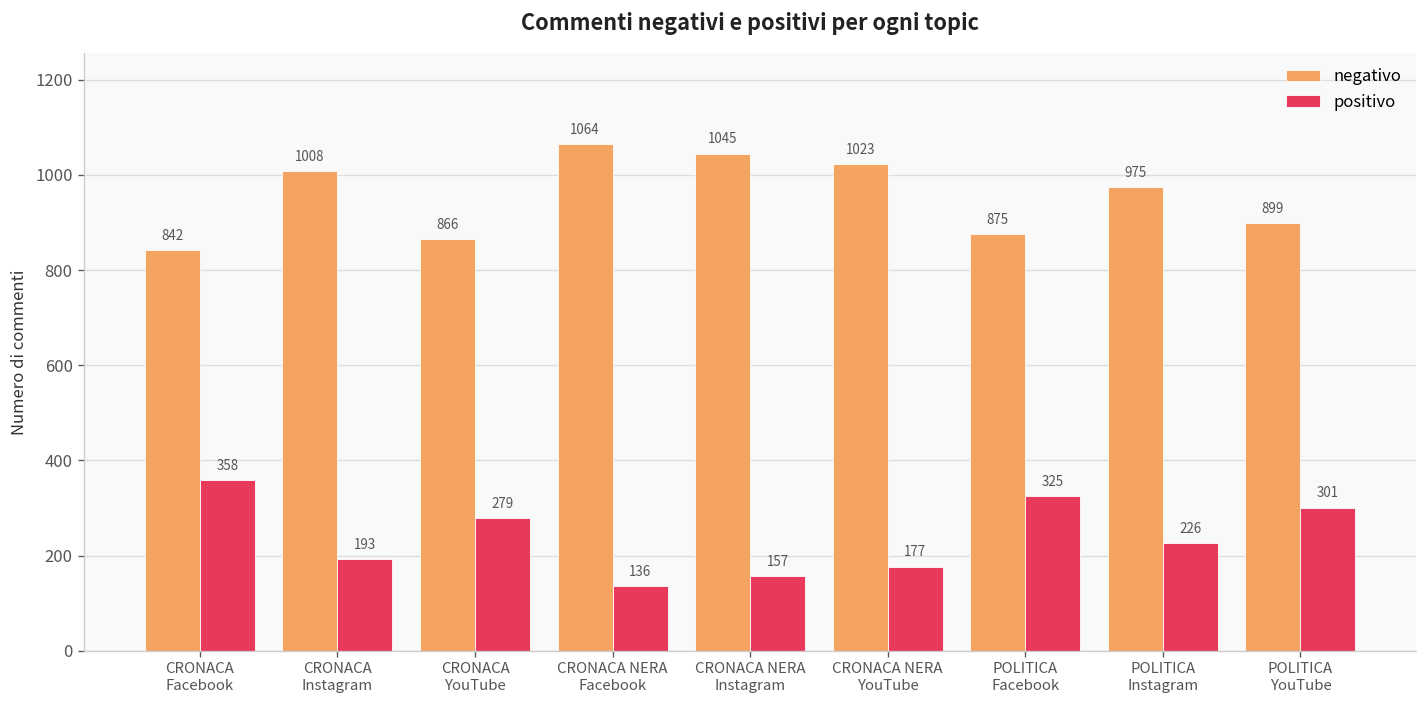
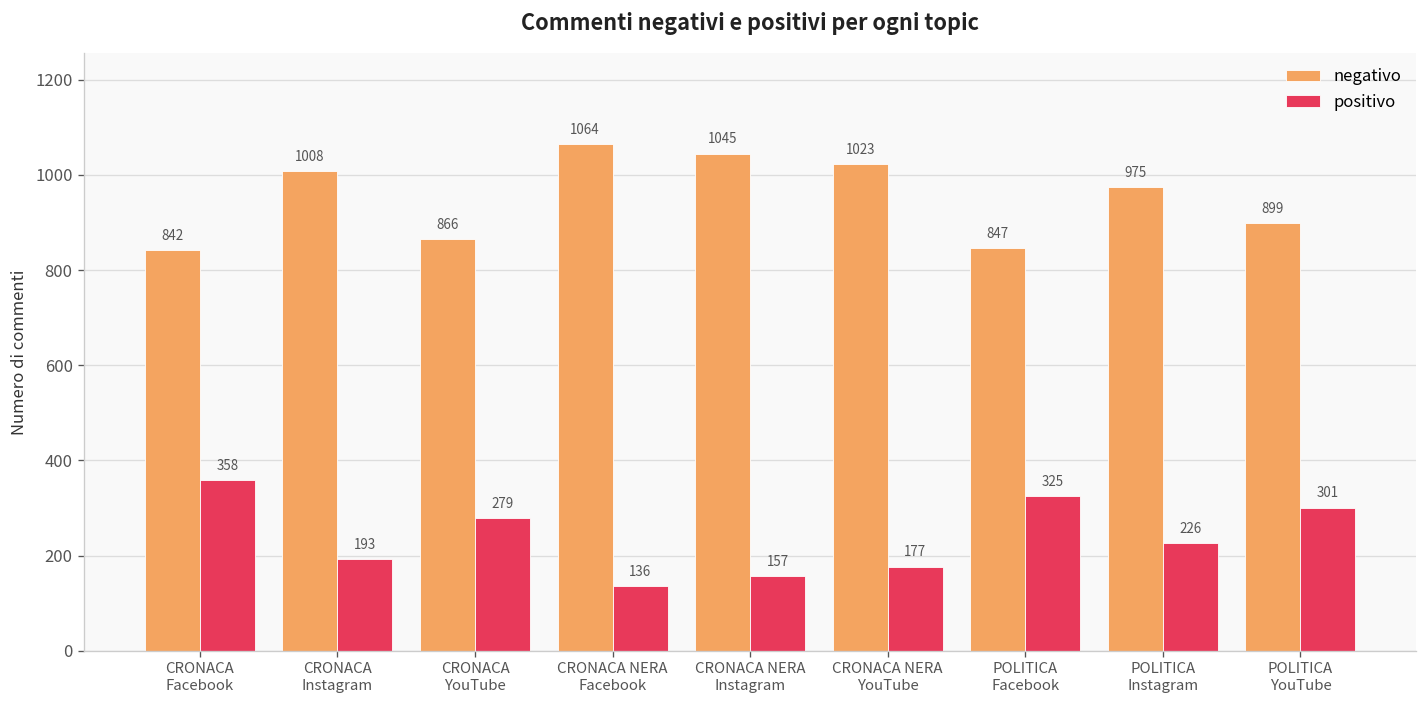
negativo, POLITICA Facebook: 875 -> 847
